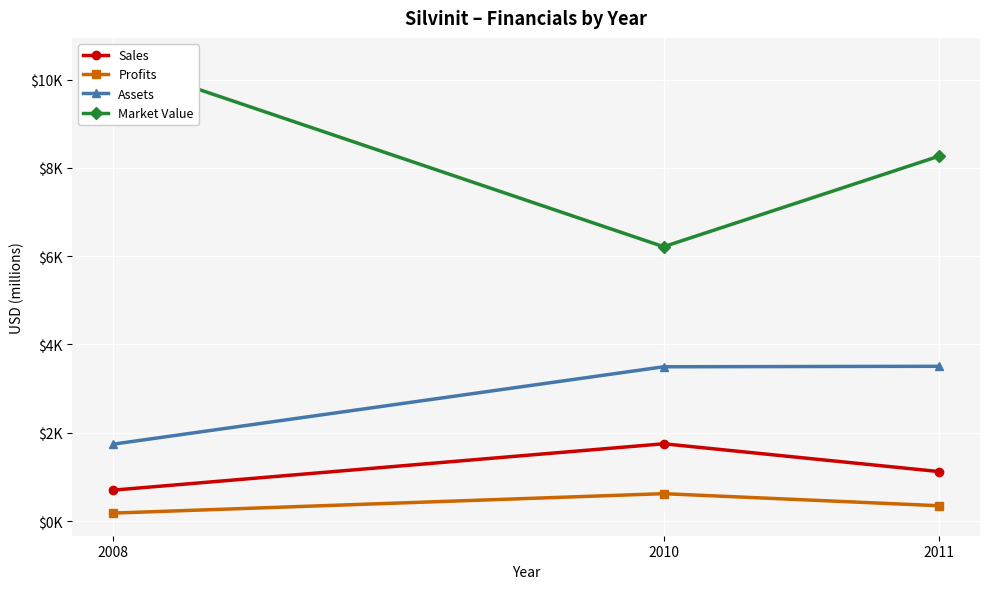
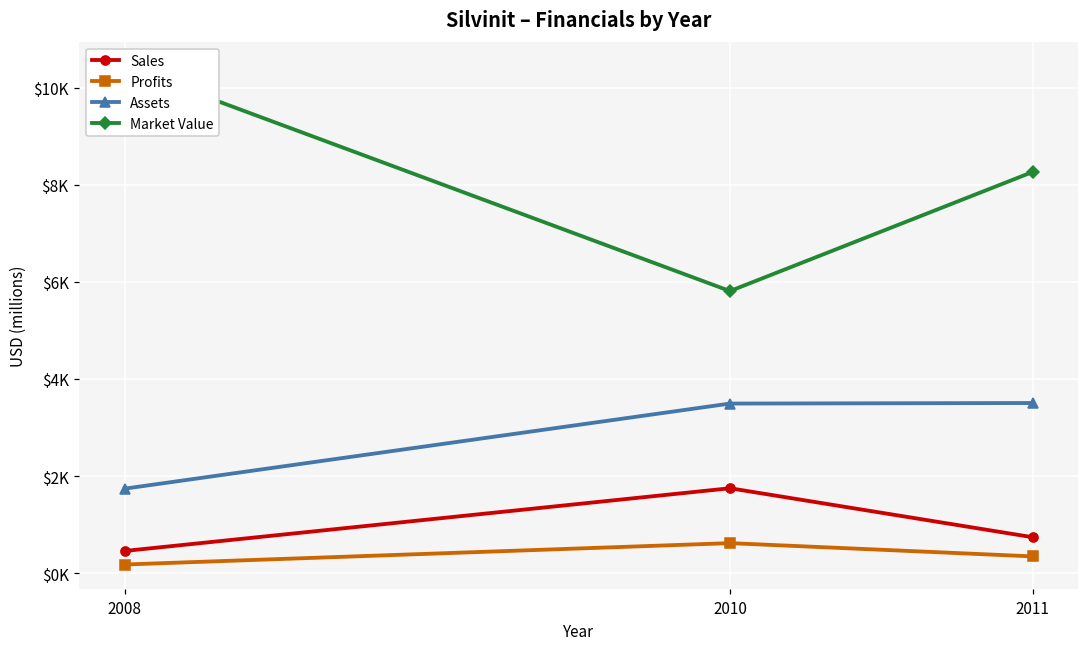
Sales, 2008: $700 -> $500
Market Value, 2010: $6200 -> $5800
Sales, 2011: $1100 -> $700
